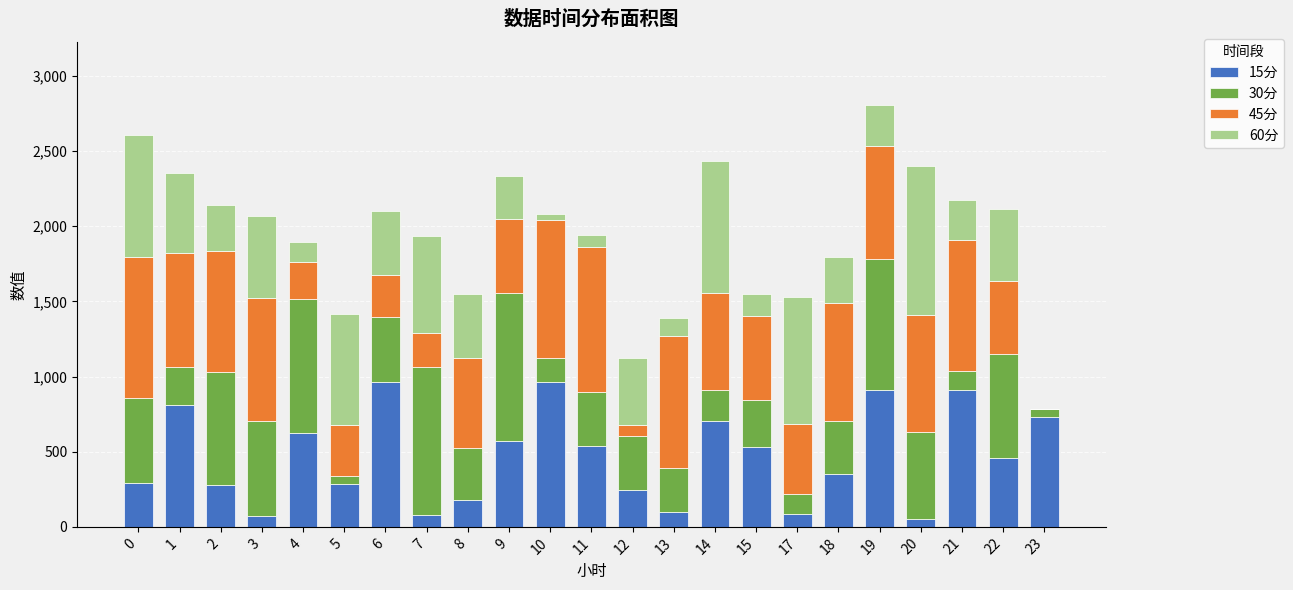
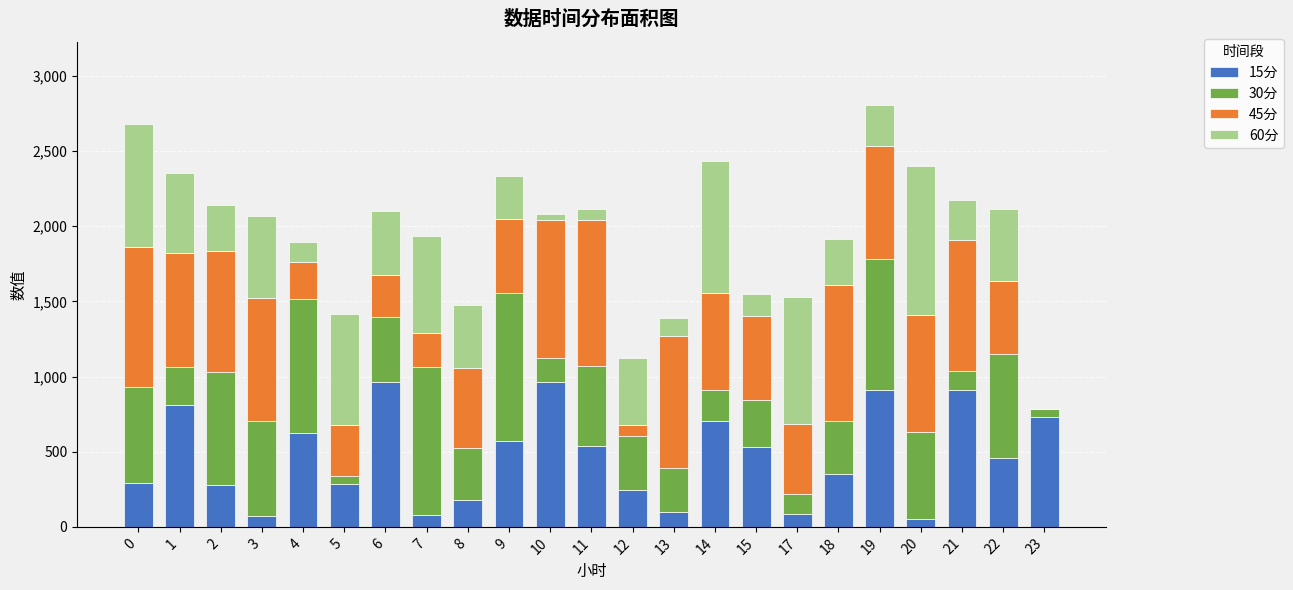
30分, 0: 570 -> 640
45分, 8: 600 -> 530
30分, 11: 360 -> 540
45分, 18: 780 -> 910
